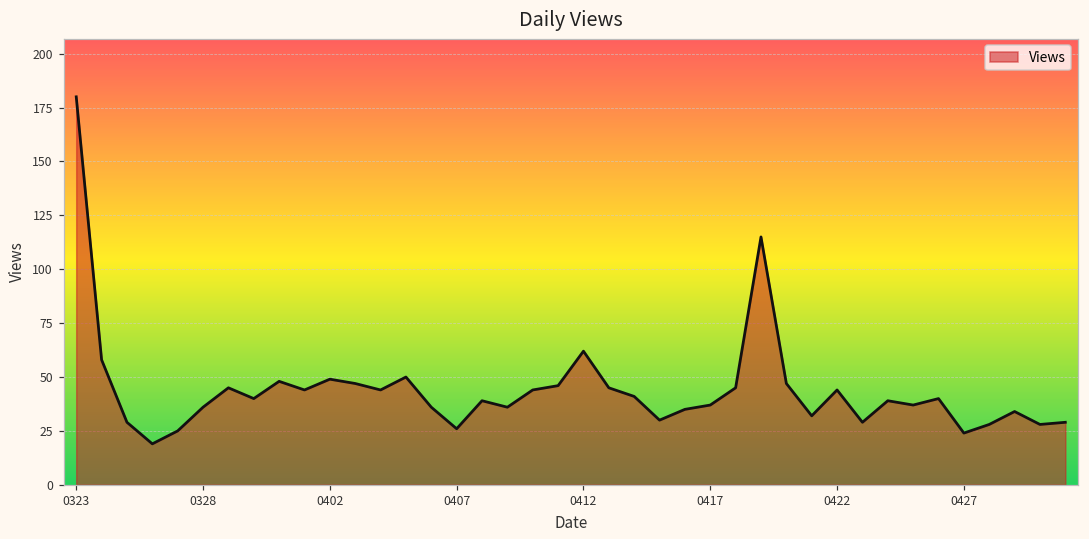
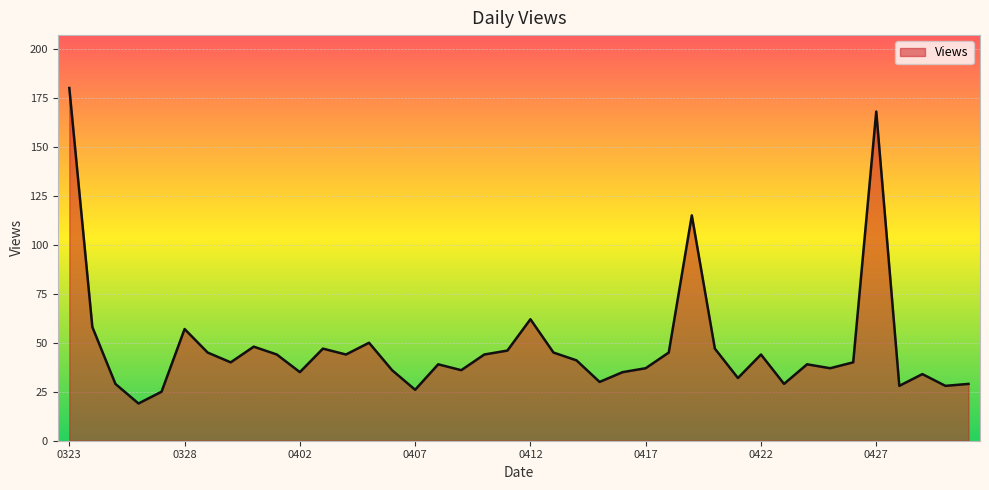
0328: 36 -> 57
0402: 49 -> 35
0427: 24 -> 168
